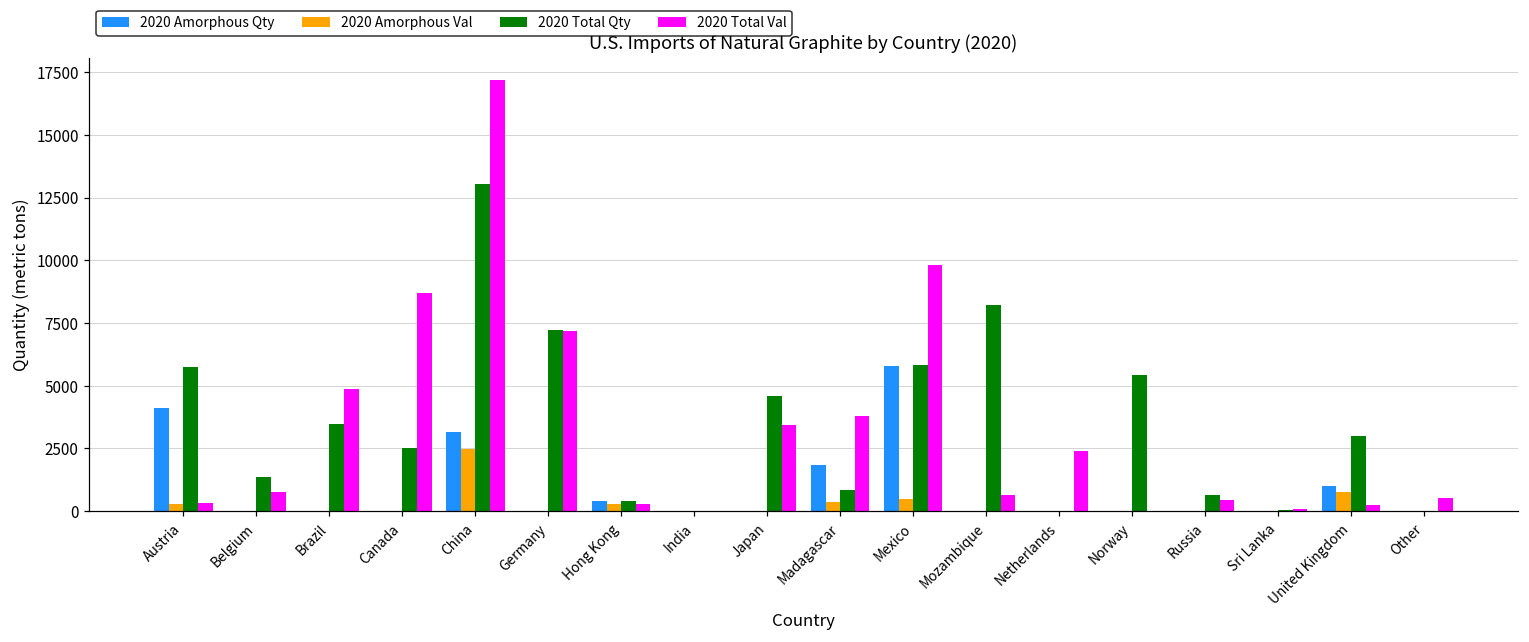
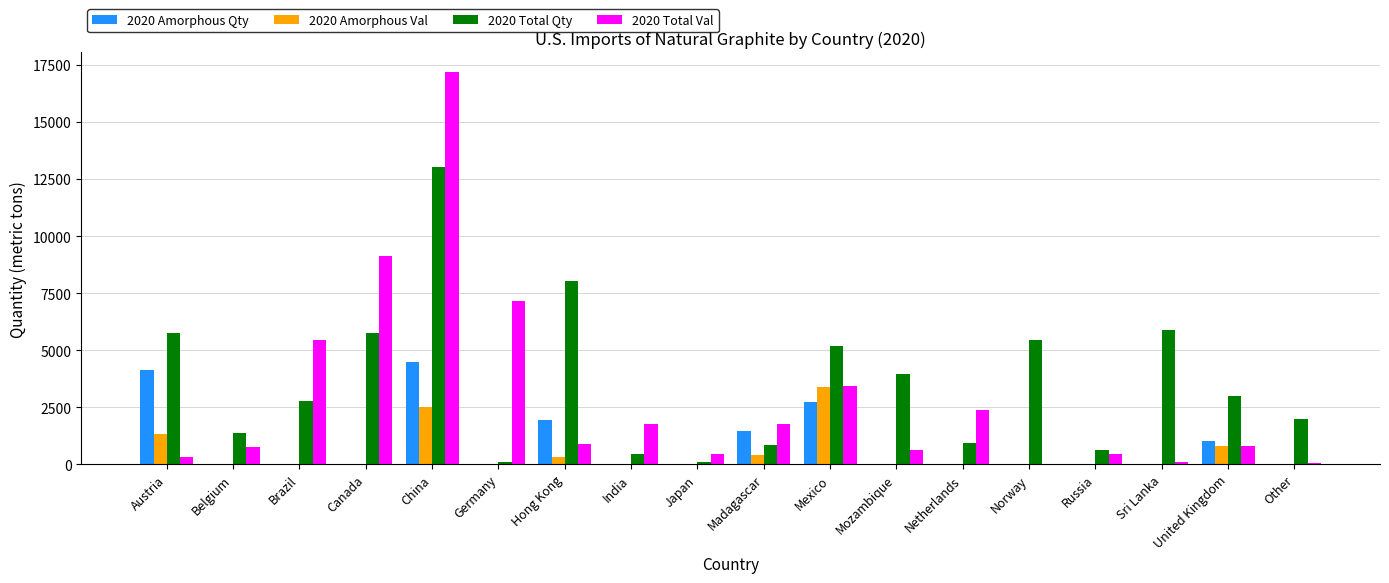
2020 Amorphous Val, Austria: 300 -> 1300
2020 Total Qty, Brazil: 3500 -> 2800
2020 Total Val, Brazil: 4900 -> 5500
2020 Total Qty, Canada: 2500 -> 5800
2020 Total Val, Canada: 8700 -> 9100
2020 Amorphous Qty, China: 3200 -> 4500
2020 Total Qty, Germany: 7200 -> 100
2020 Amorphous Qty, Hong Kong: 400 -> 1900
2020 Total Qty, Hong Kong: 400 -> 8000
2020 Total Val, Hong Kong: 300 -> 900
2020 Total Qty, India: 0 -> 400
2020 Total Val, India: 0 -> 1800
2020 Total Qty, Japan: 4600 -> 100
2020 Total Val, Japan: 3400 -> 500
2020 Amorphous Qty, Madagascar: 1900 -> 1400
2020 Total Val, Madagascar: 3800 -> 1700
2020 Amorphous Qty, Mexico: 5800 -> 2700
2020 Amorphous Val, Mexico: 500 -> 3400
2020 Total Qty, Mexico: 5800 -> 5200
2020 Total Val, Mexico: 9800 -> 3400
2020 Total Qty, Mozambique: 8200 -> 3900
2020 Total Qty, Netherlands: 0 -> 900
2020 Total Qty, Sri Lanka: 0 -> 5900
2020 Total Val, United Kingdom: 300 -> 800
2020 Total Qty, Other: 0 -> 2000
2020 Total Val, Other: 500 -> 100
